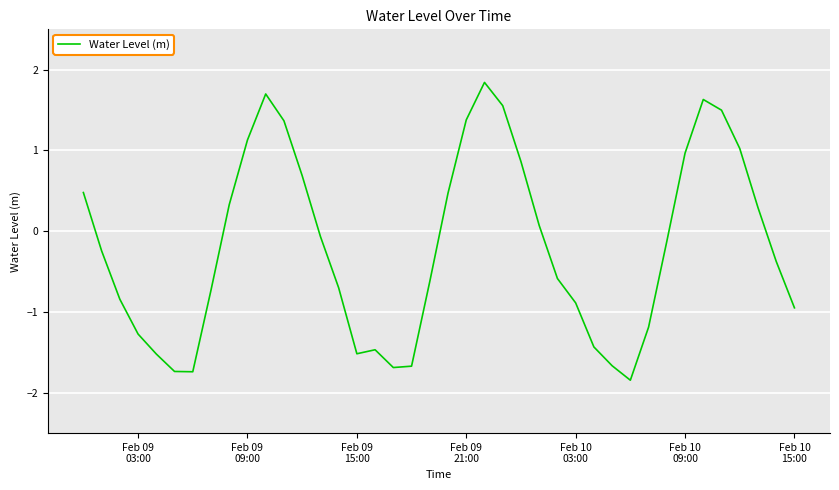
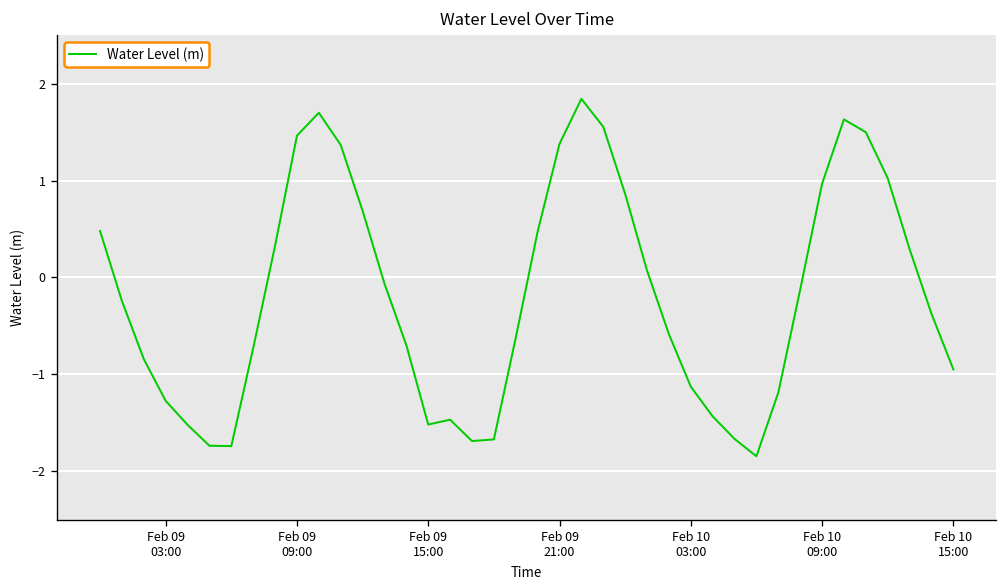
Feb 09 09:00: 1.1 -> 1.5
Feb 10 03:00: -0.9 -> -1.1
